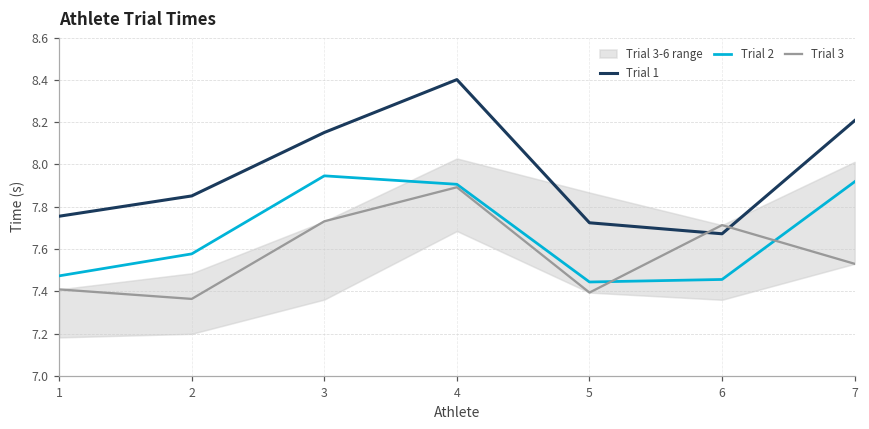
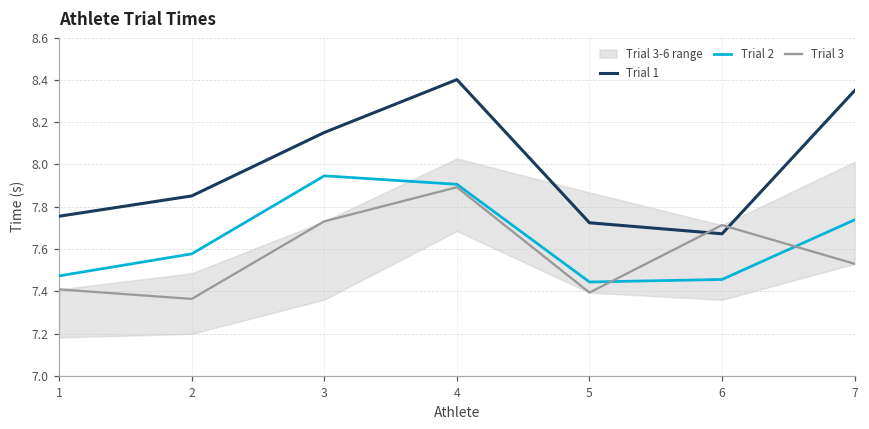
Trial 1, 7: 8.21 -> 8.35
Trial 2, 7: 7.92 -> 7.74
